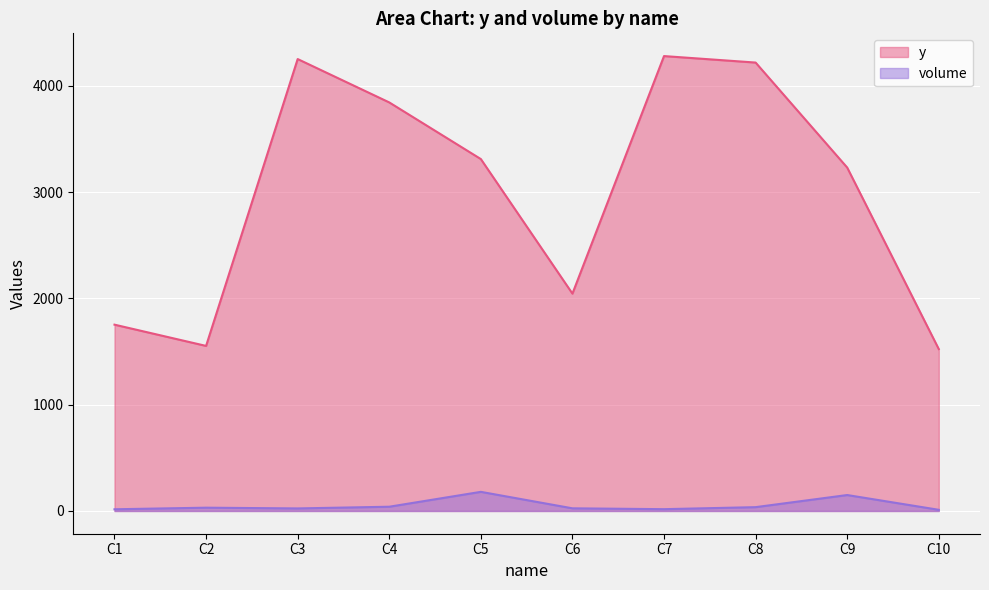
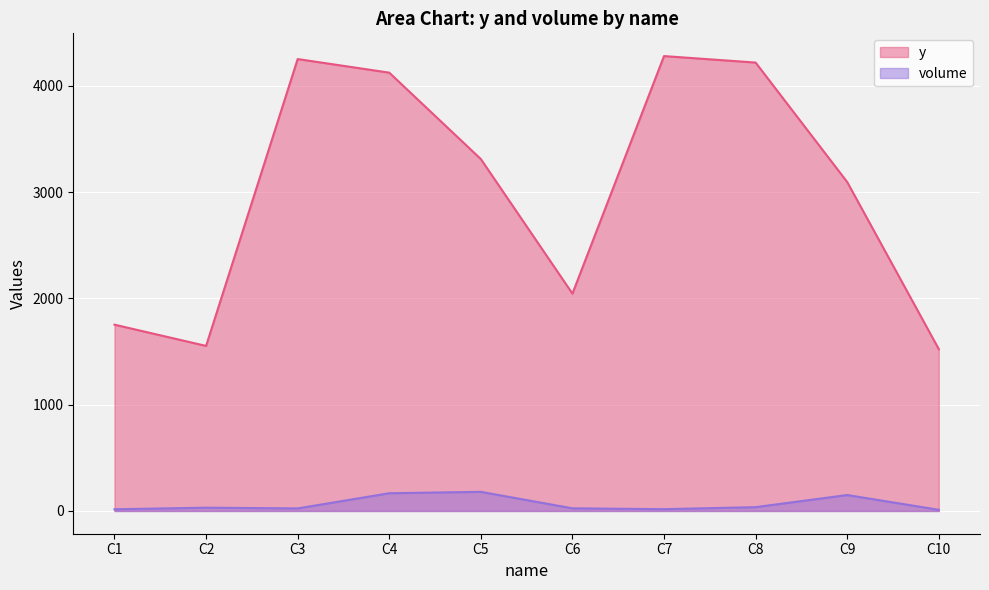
y, C4: 3840 -> 4120
volume, C4: 40 -> 170
y, C9: 3230 -> 3100
